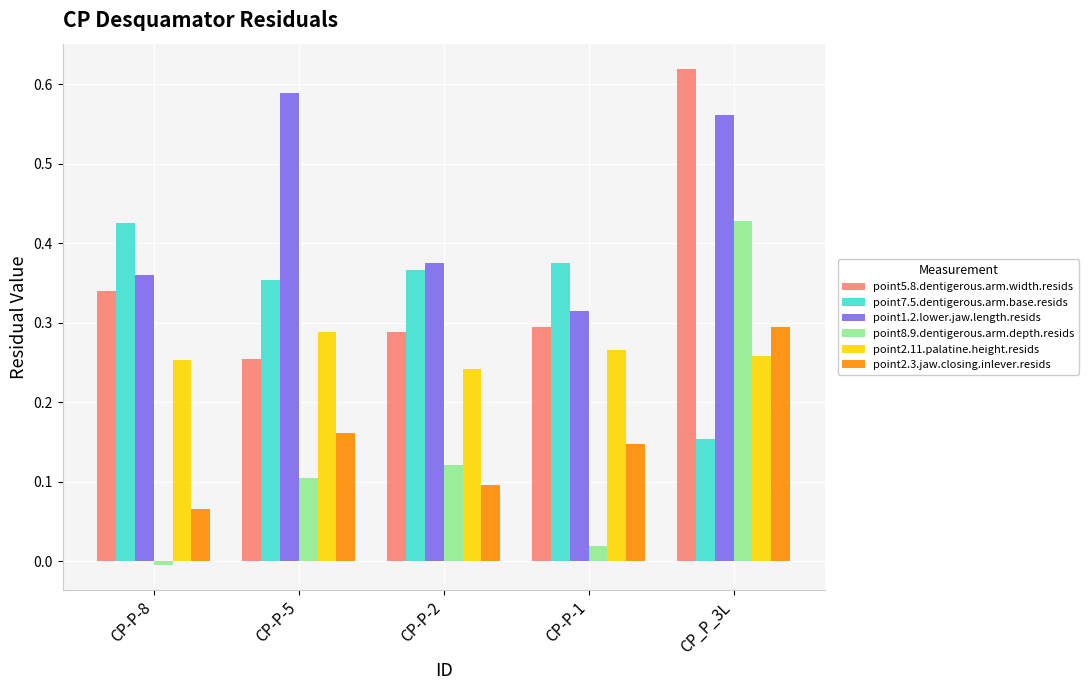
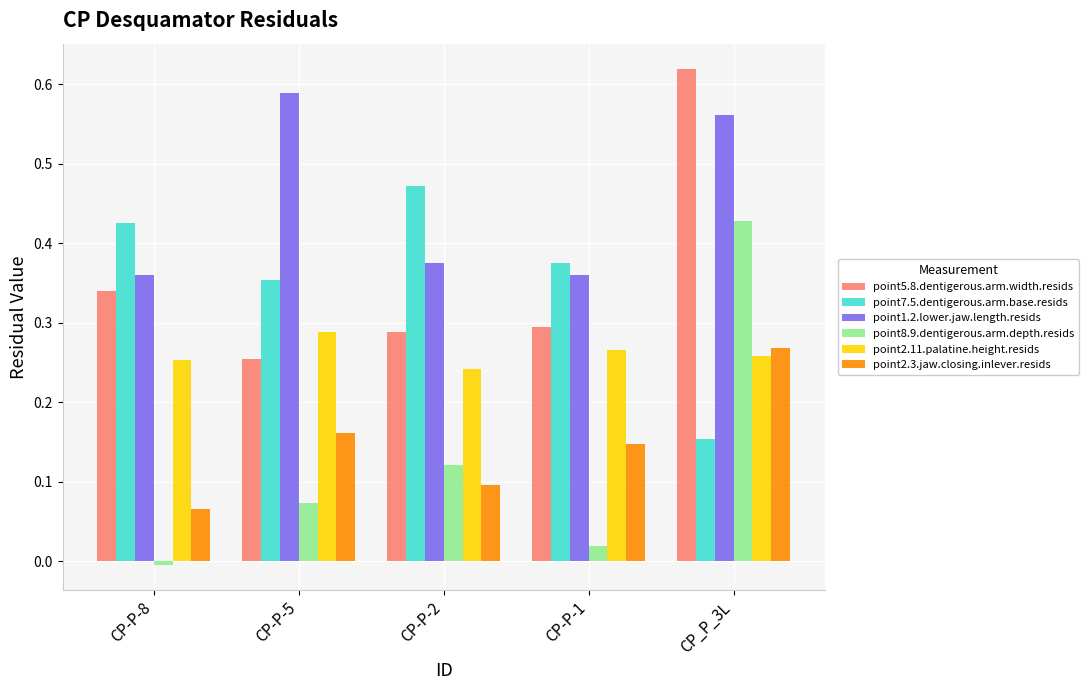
point8.9.dentigerous.arm.depth.resids, CP-P-5: 0.10 -> 0.07
point7.5.dentigerous.arm.base.resids, CP-P-2: 0.37 -> 0.47
point1.2.lower.jaw.length.resids, CP-P-1: 0.31 -> 0.36
point2.3.jaw.closing.inlever.resids, CP_P_3L: 0.29 -> 0.27
